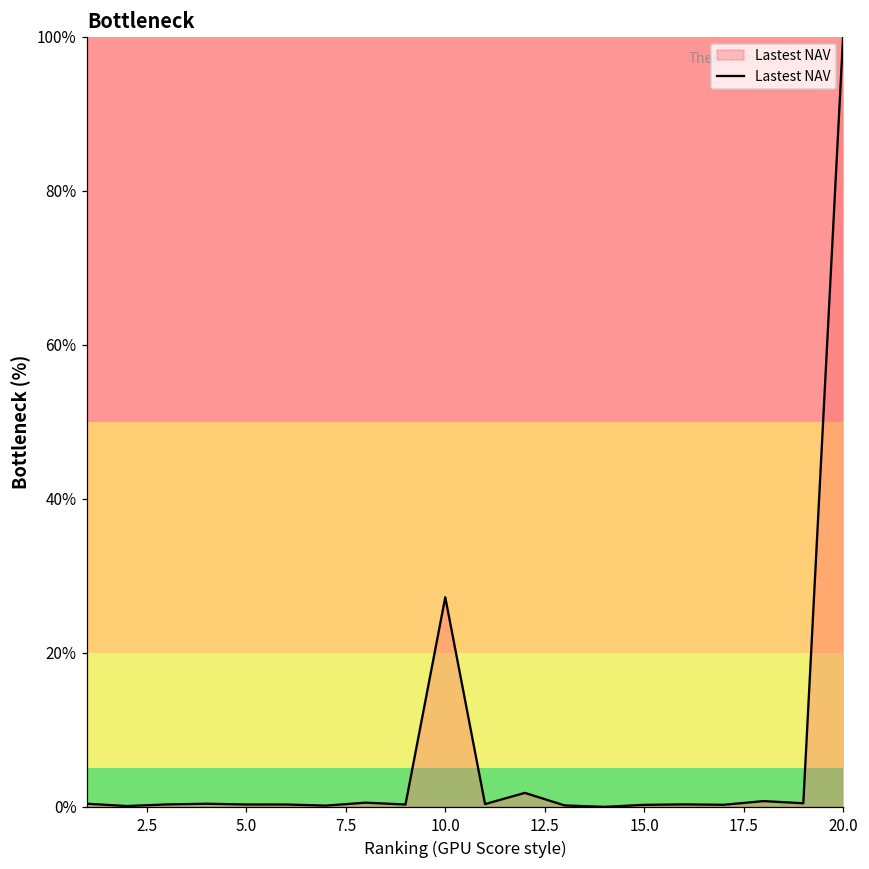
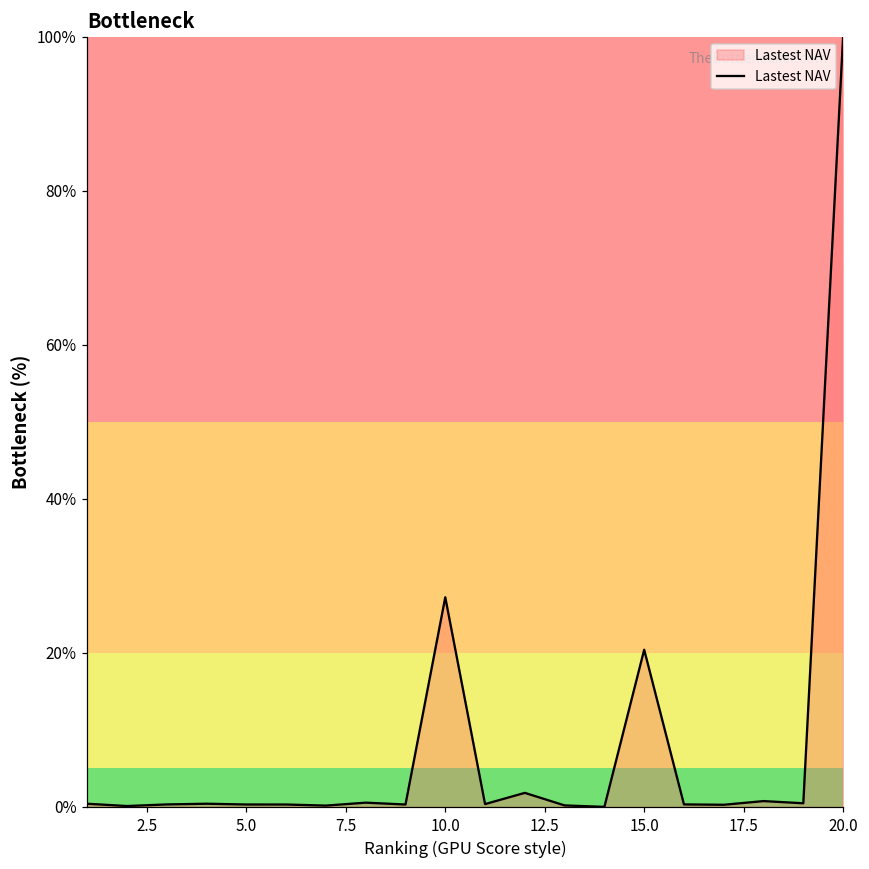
15.0: 0% -> 20%
